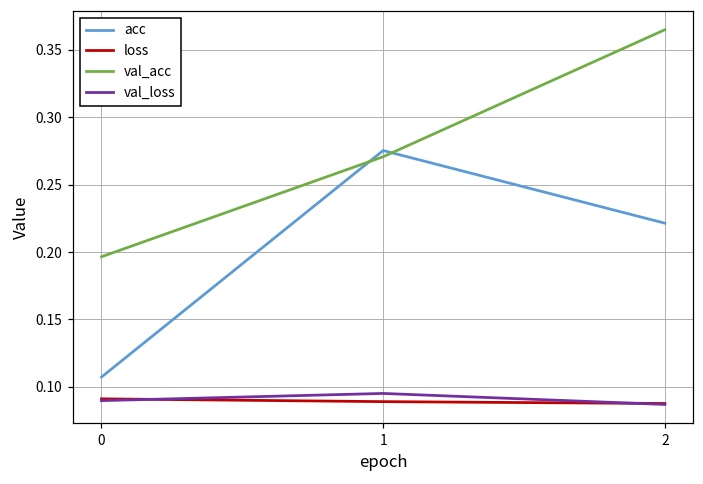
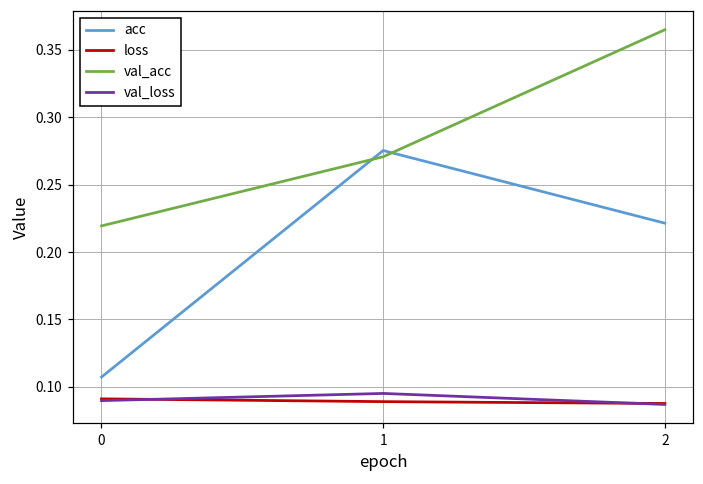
val_acc, 0: 0.197 -> 0.219
